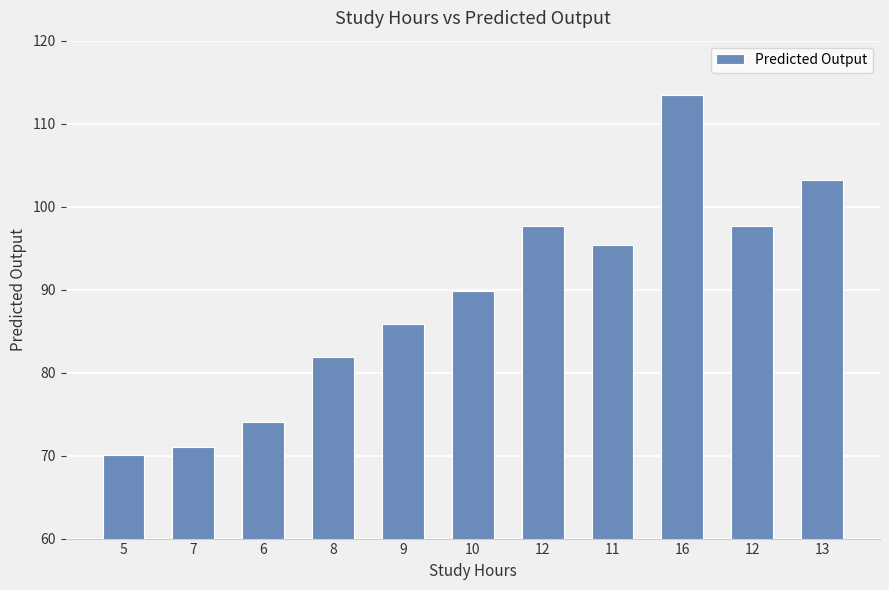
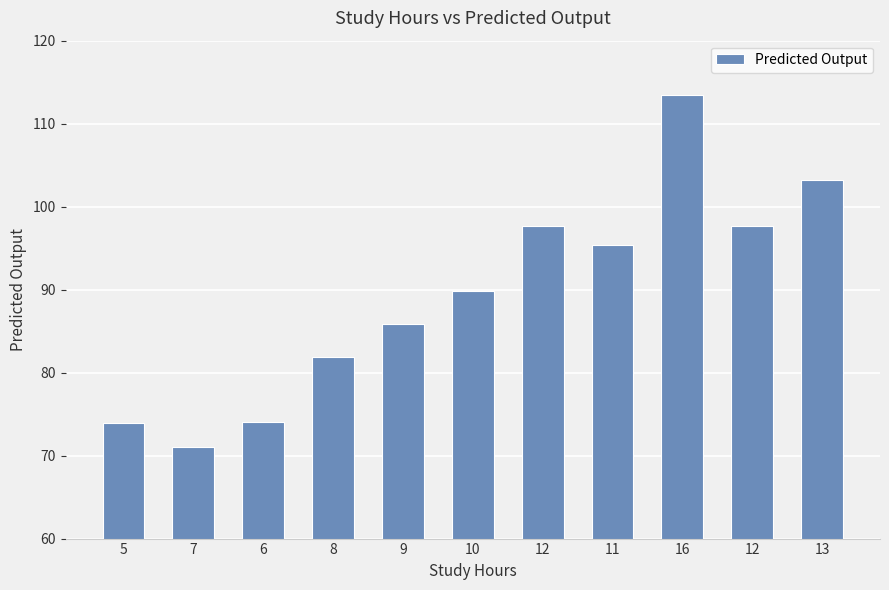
5: 70 -> 74
